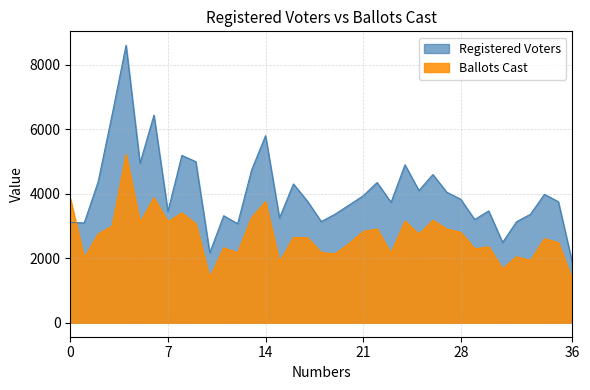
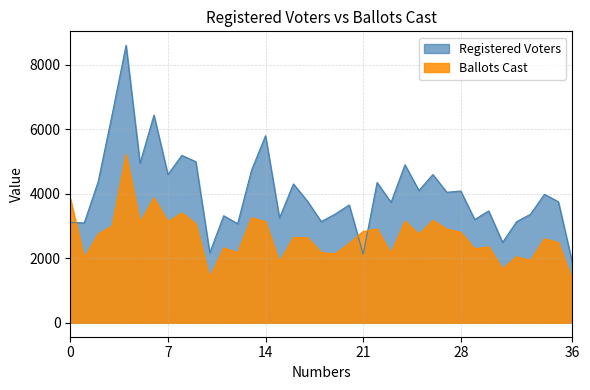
Registered Voters, 7: 3500 -> 4600
Ballots Cast, 14: 3800 -> 3100
Registered Voters, 21: 3900 -> 2100
Registered Voters, 28: 3800 -> 4100
